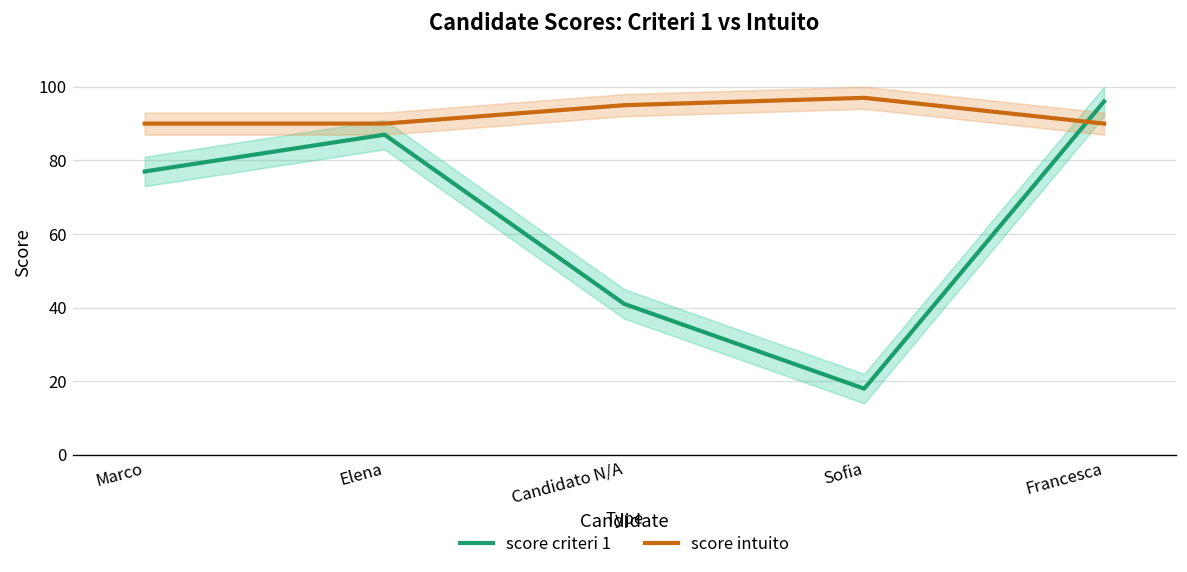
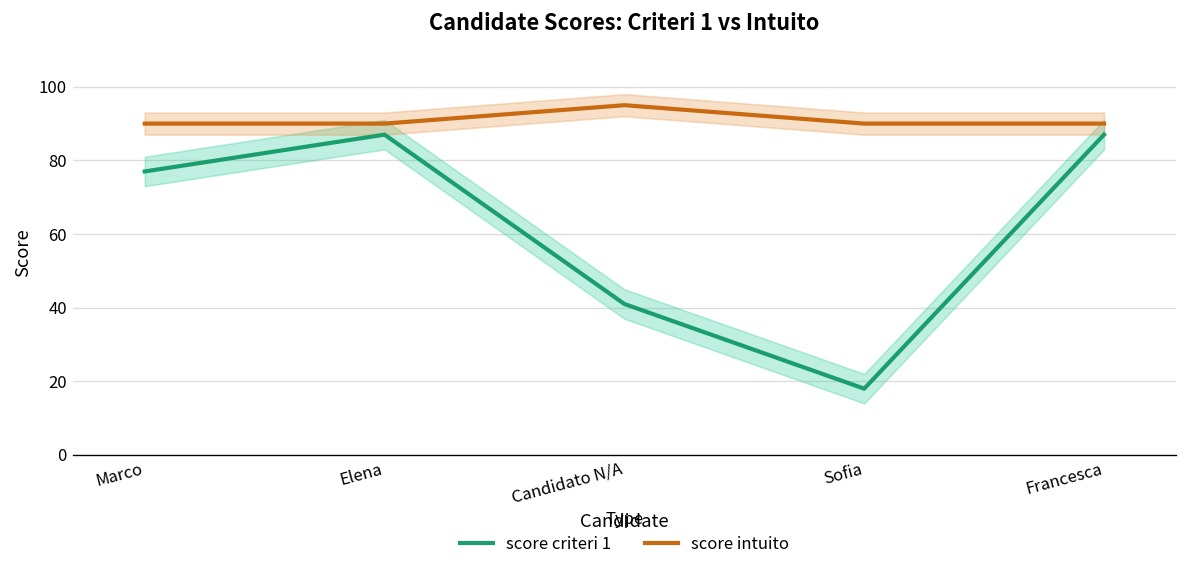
score intuito, Sofia: 97 -> 90
score criteri 1, Francesca: 96 -> 87
